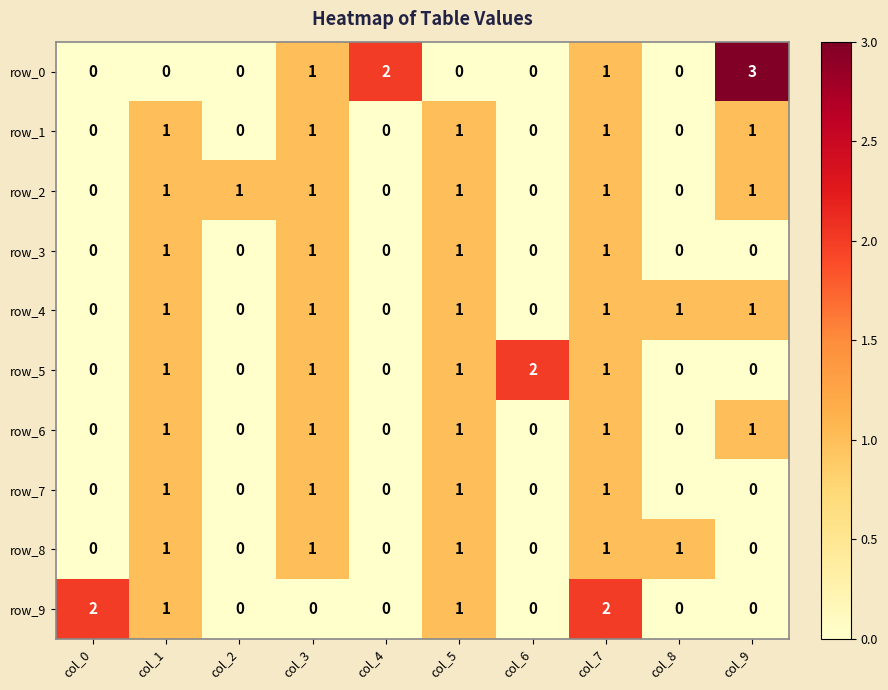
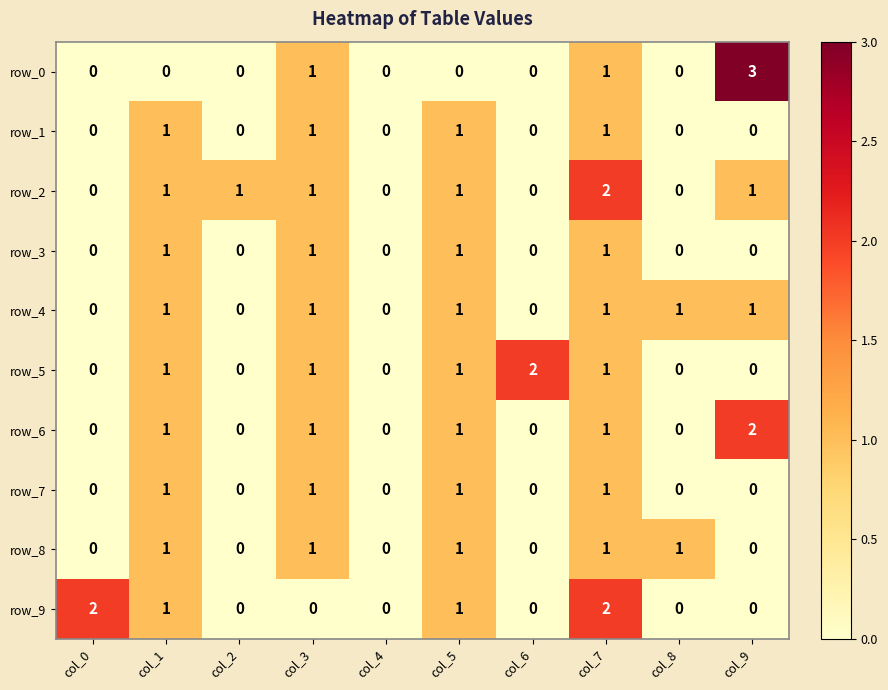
row_0, col_4: 2 -> 0
row_1, col_9: 1 -> 0
row_2, col_7: 1 -> 2
row_6, col_9: 1 -> 2
